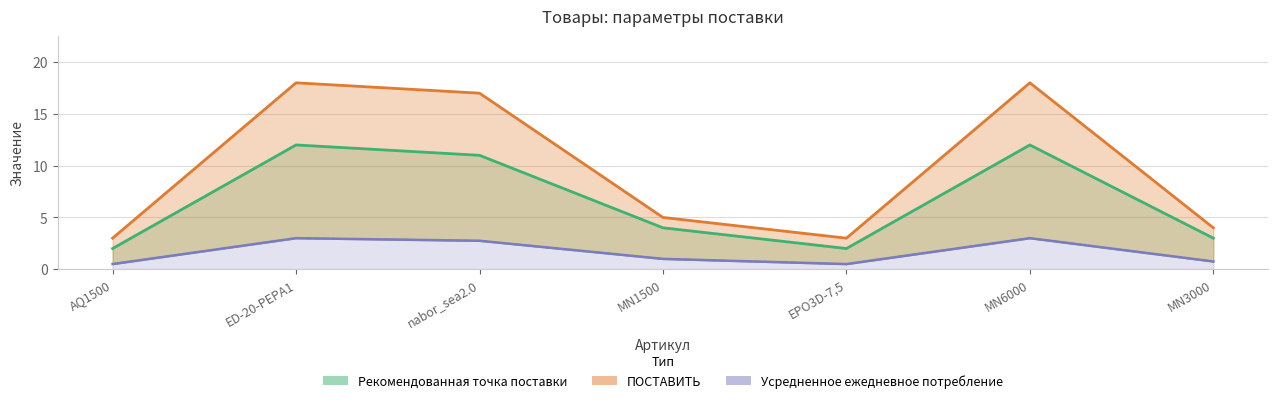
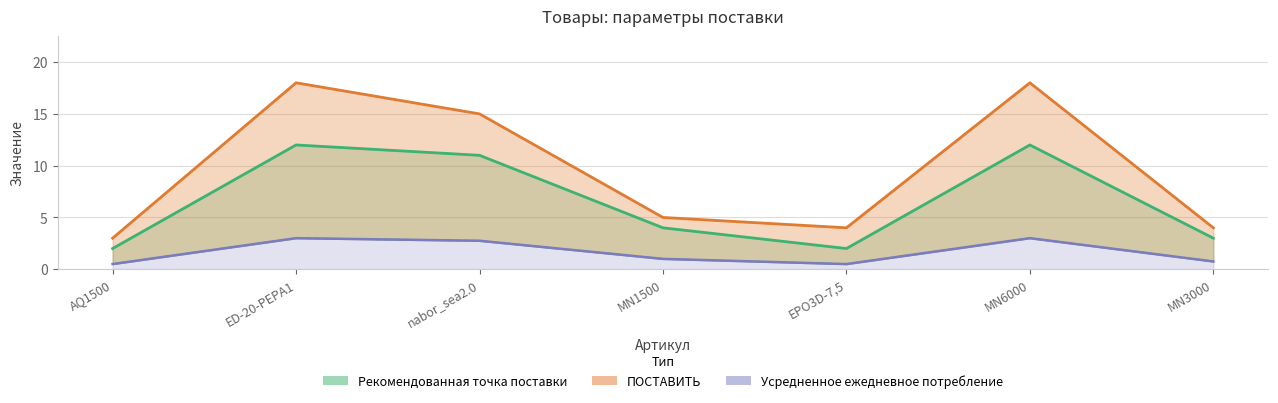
ПОСТАВИТЬ, nabor_sea2.0: 17 -> 15
ПОСТАВИТЬ, EPO3D-7,5: 3 -> 4
